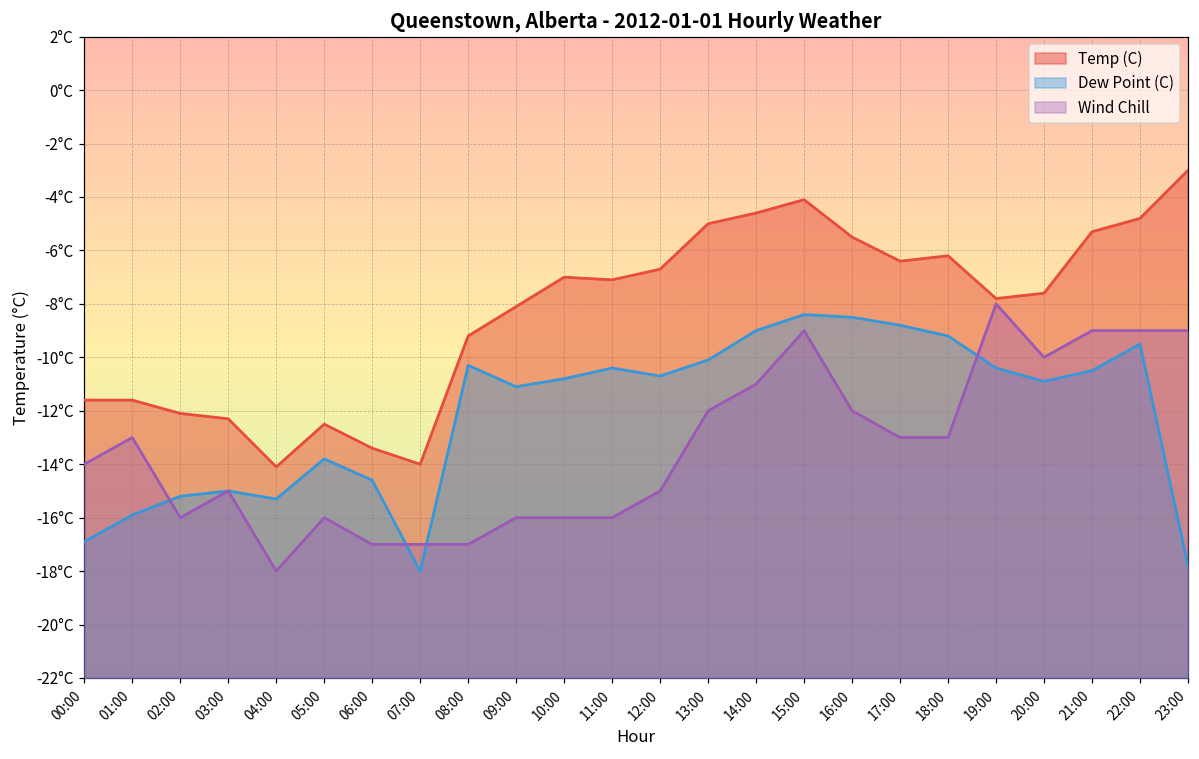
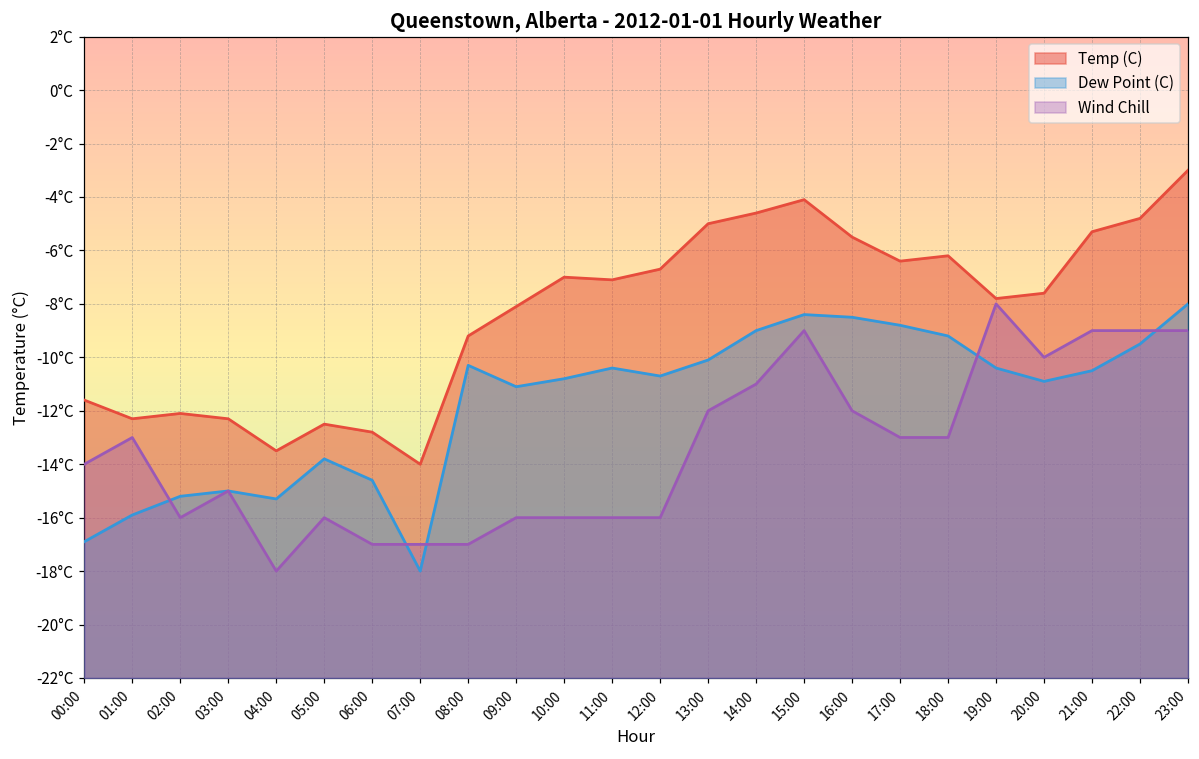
Temp (C), 01:00: -11.6°C -> -12.3°C
Temp (C), 04:00: -14.1°C -> -13.5°C
Temp (C), 06:00: -13.4°C -> -12.8°C
Wind Chill, 12:00: -15°C -> -16°C
Dew Point (C), 23:00: -17.8°C -> -8.0°C
